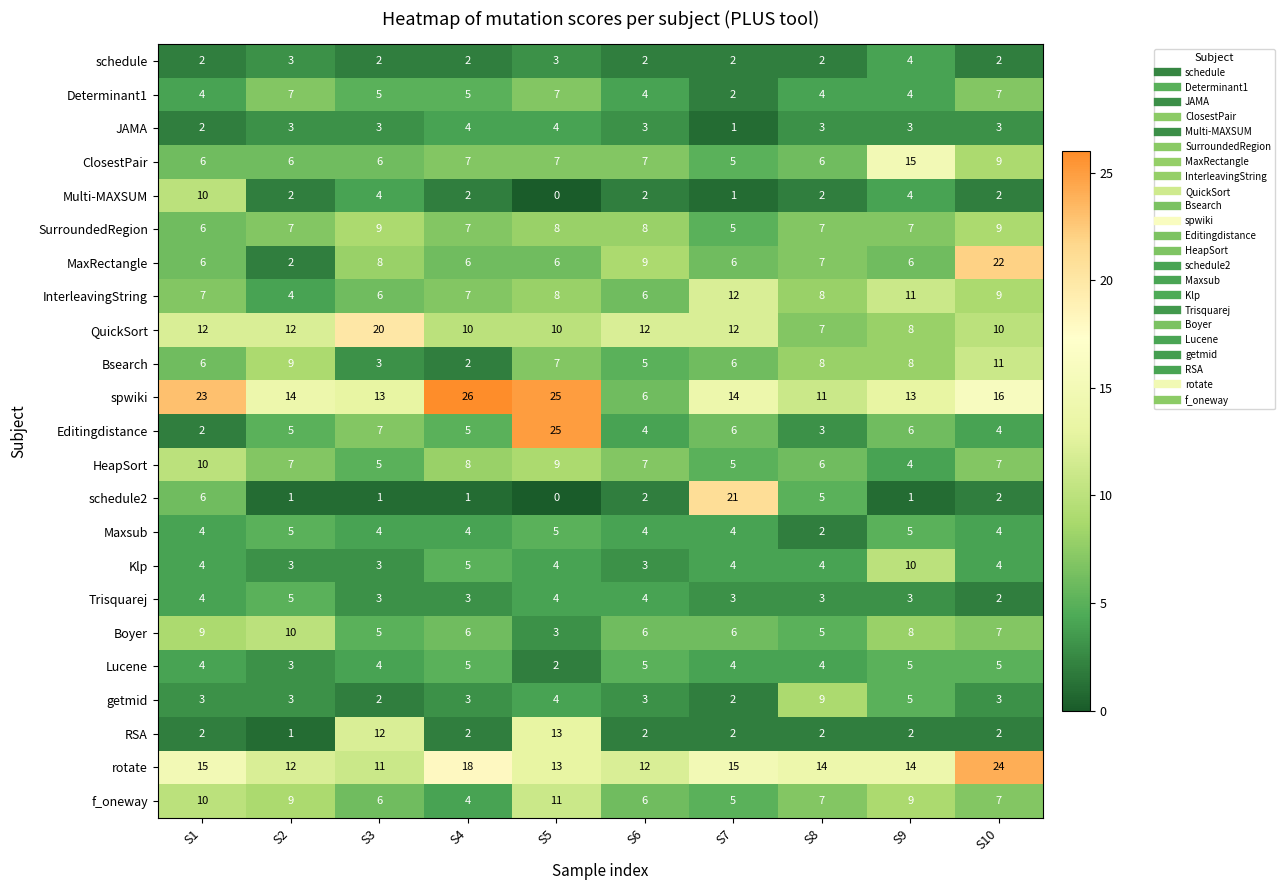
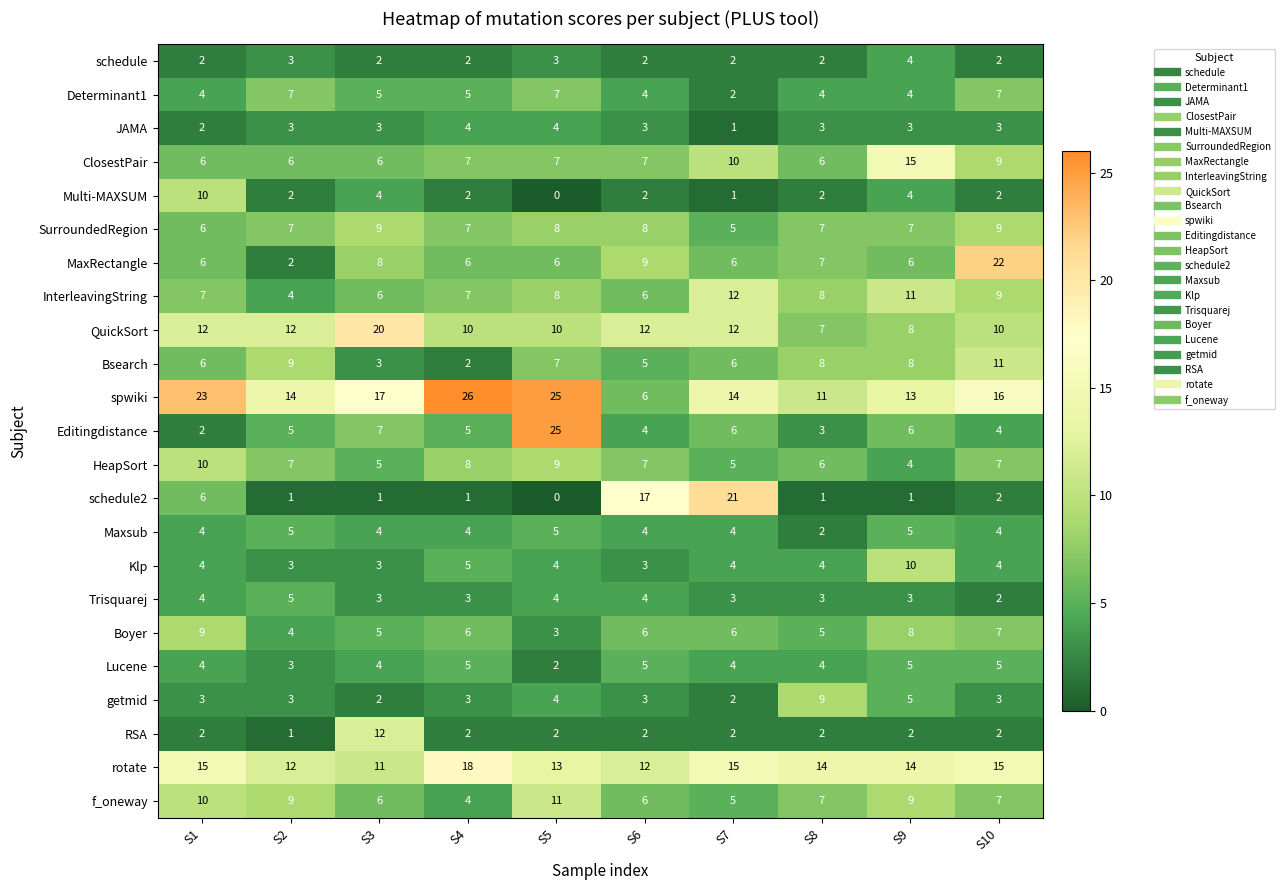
ClosestPair, S7: 5 -> 10
spwiki, S3: 13 -> 17
schedule2, S6: 2 -> 17
schedule2, S8: 5 -> 1
Boyer, S2: 10 -> 4
RSA, S5: 13 -> 2
rotate, S10: 24 -> 15
